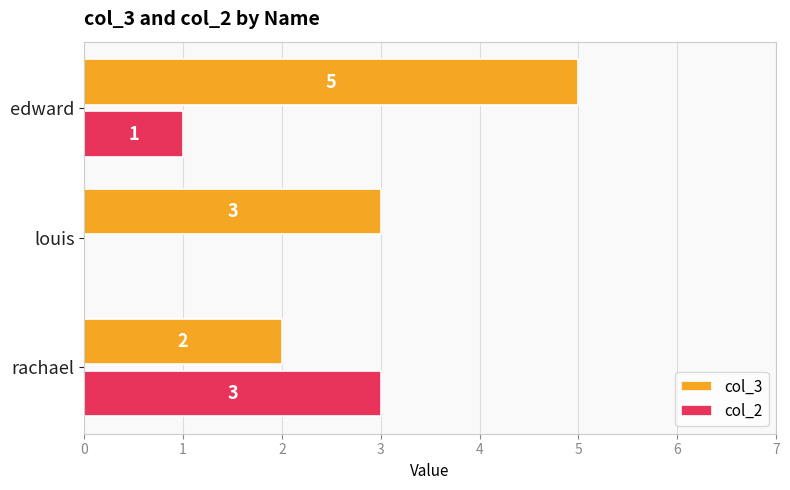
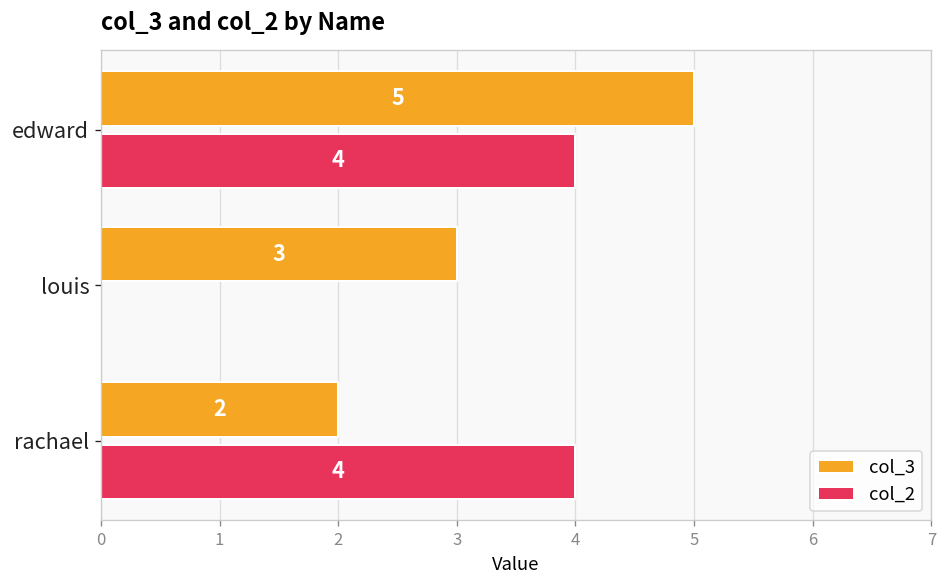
col_2, edward: 1 -> 4
col_2, rachael: 3 -> 4
